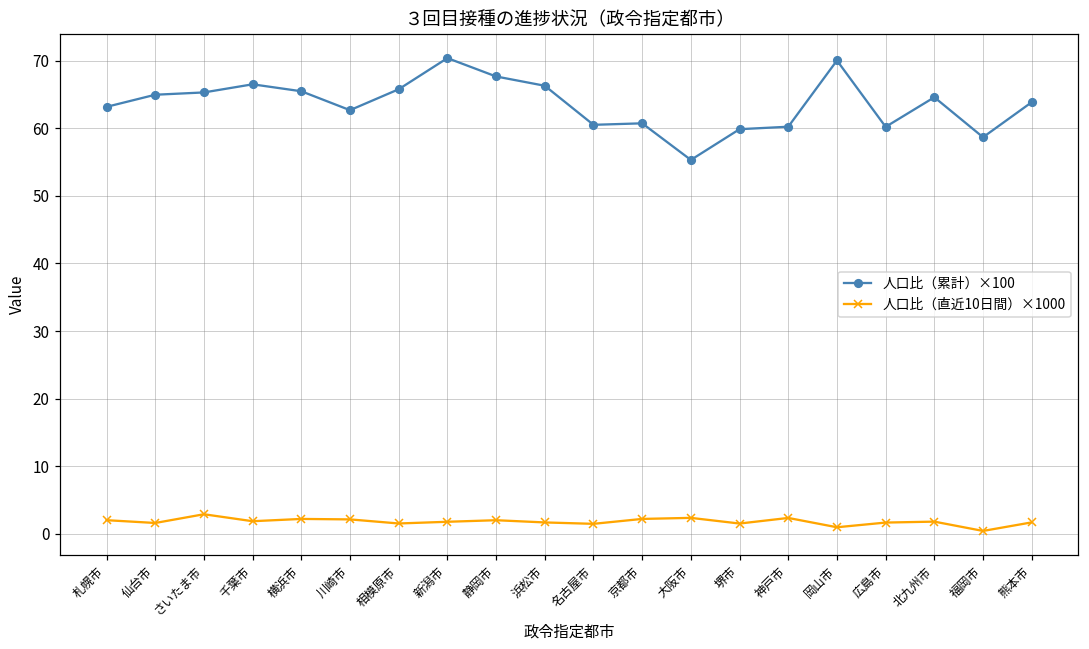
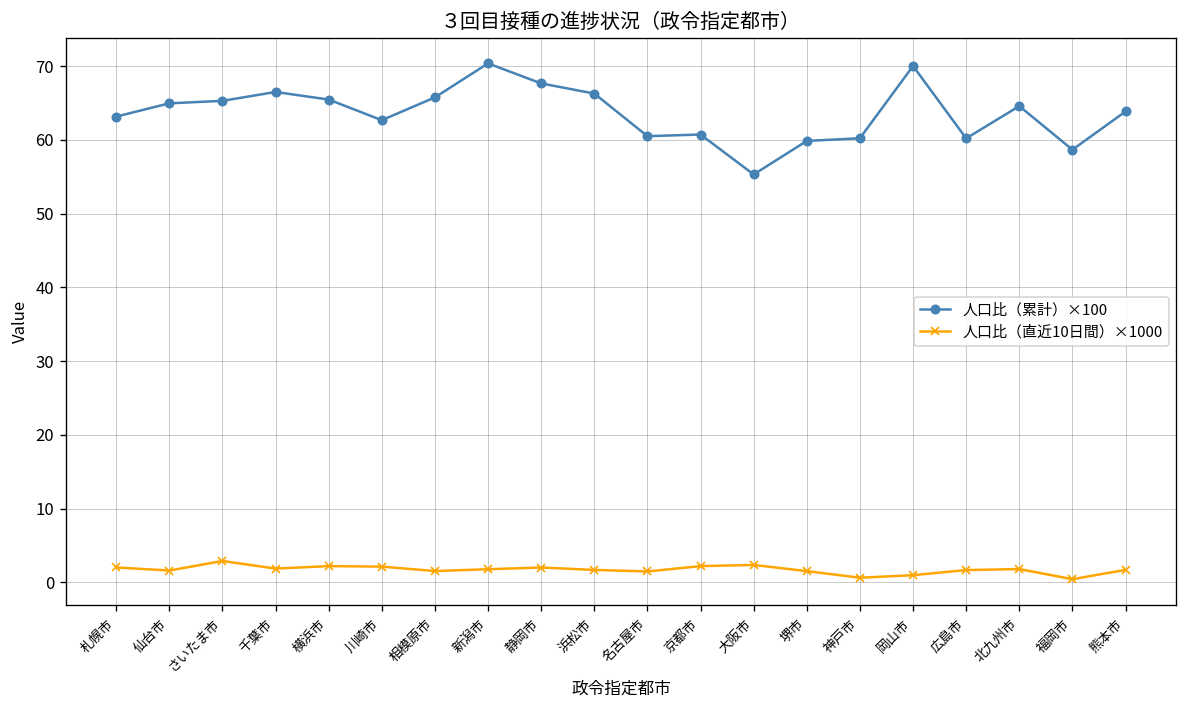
人口比（直近10日間）×1000, 神戸市: 2 -> 1
